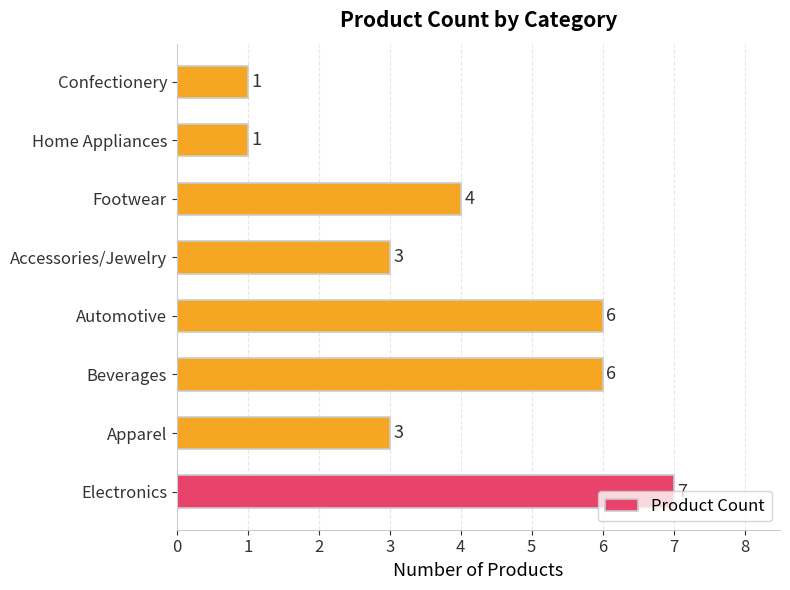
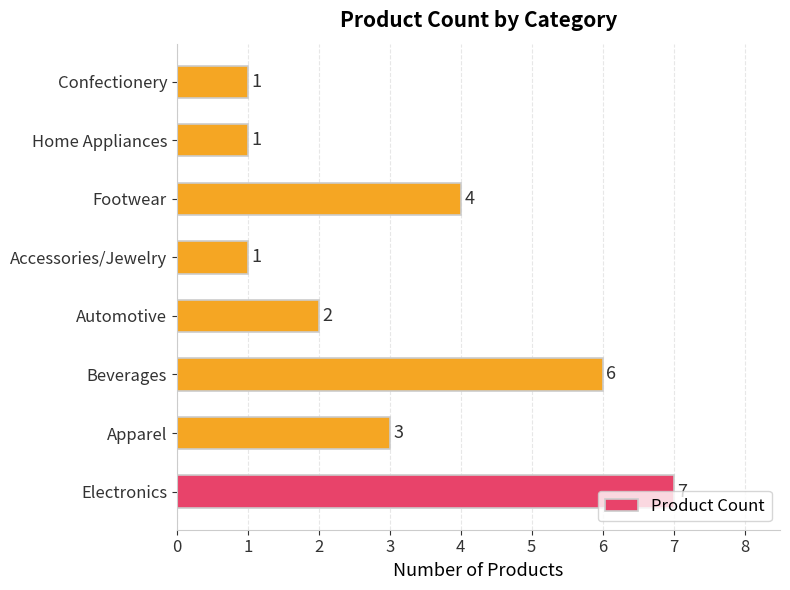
Accessories/Jewelry: 3 -> 1
Automotive: 6 -> 2
